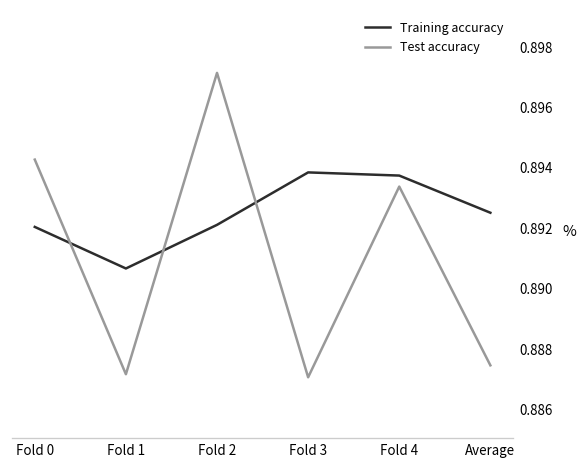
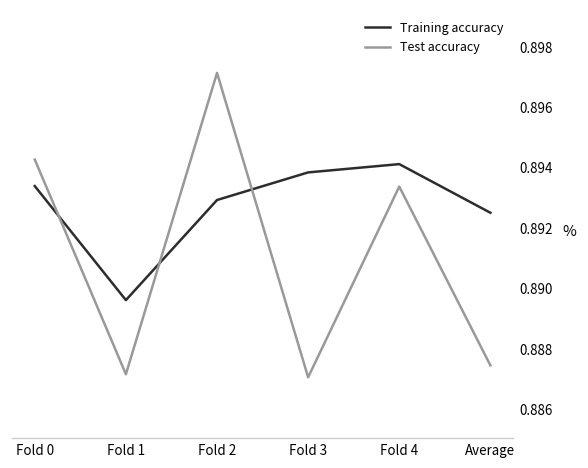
Training accuracy, Fold 0: 0.8920 -> 0.8934
Training accuracy, Fold 1: 0.8907 -> 0.8896
Training accuracy, Fold 2: 0.8921 -> 0.8929
Training accuracy, Fold 4: 0.8937 -> 0.8941
